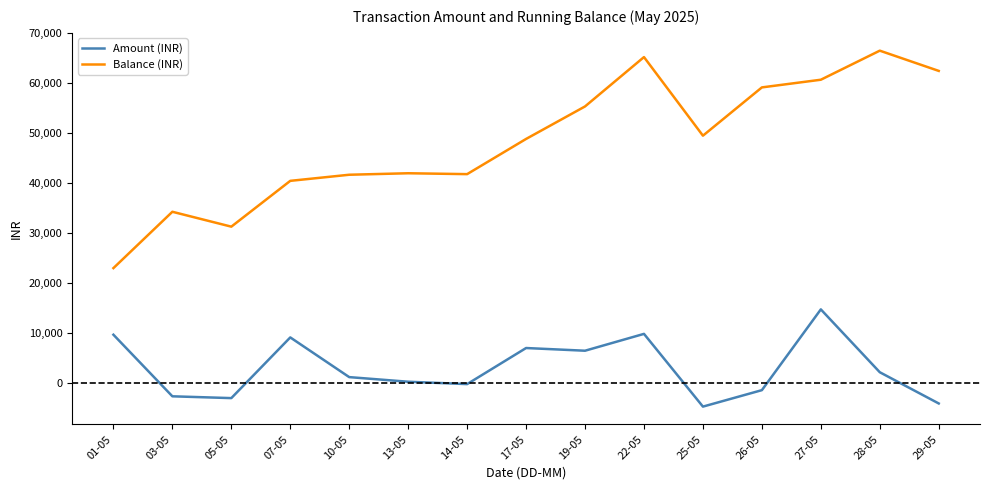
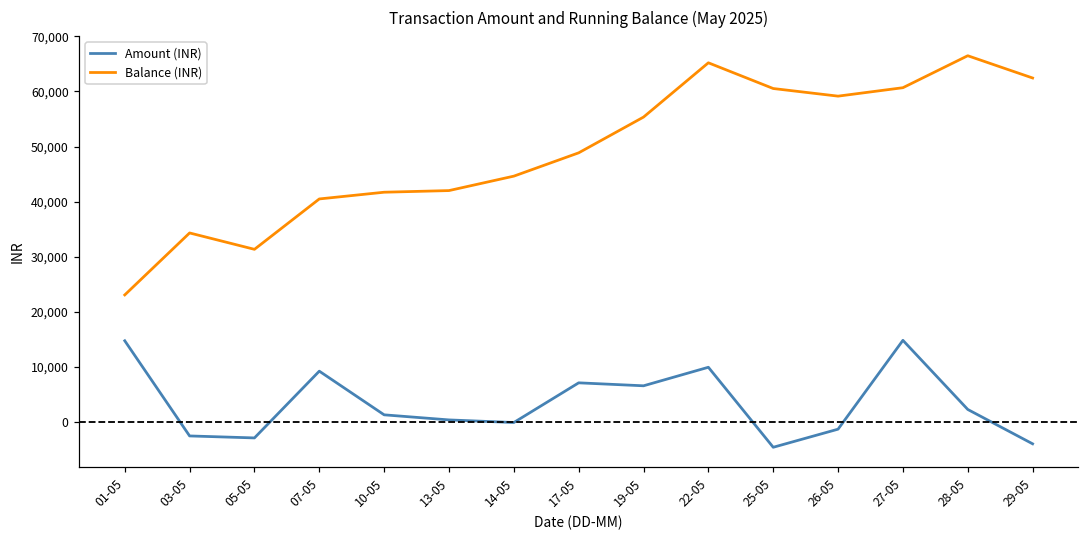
Amount (INR), 01-05: 10,000 -> 15,000
Balance (INR), 14-05: 42,000 -> 45,000
Balance (INR), 25-05: 50,000 -> 61,000
